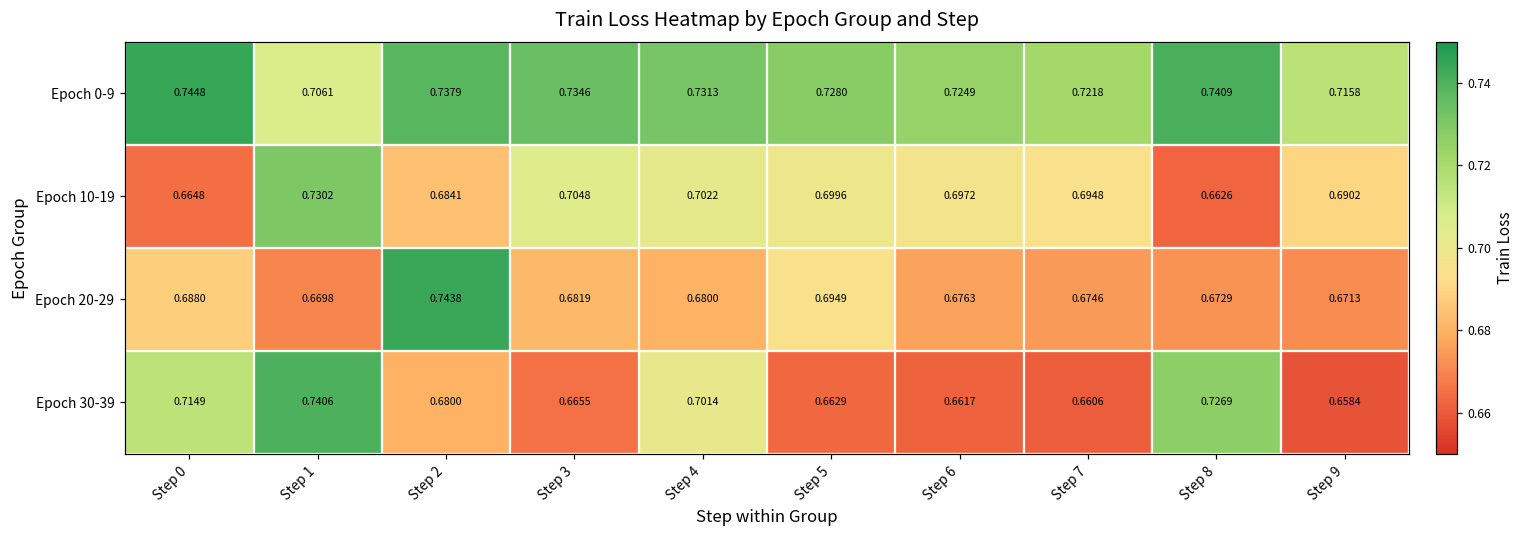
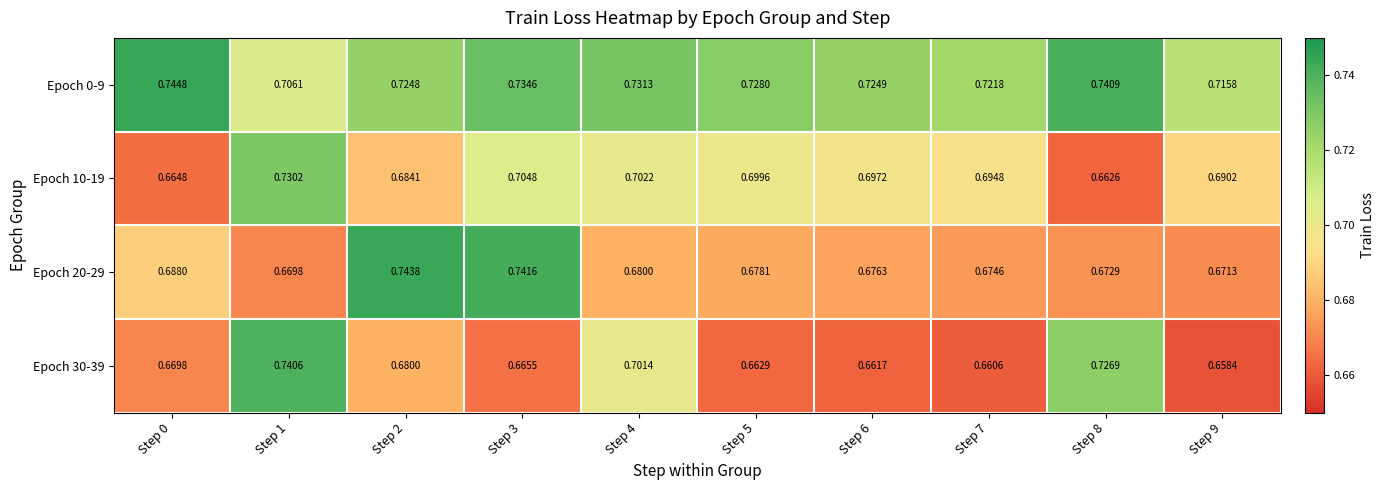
Epoch 0-9, Step 2: 0.7379 -> 0.7248
Epoch 20-29, Step 3: 0.6819 -> 0.7416
Epoch 20-29, Step 5: 0.6949 -> 0.6781
Epoch 30-39, Step 0: 0.7149 -> 0.6698
